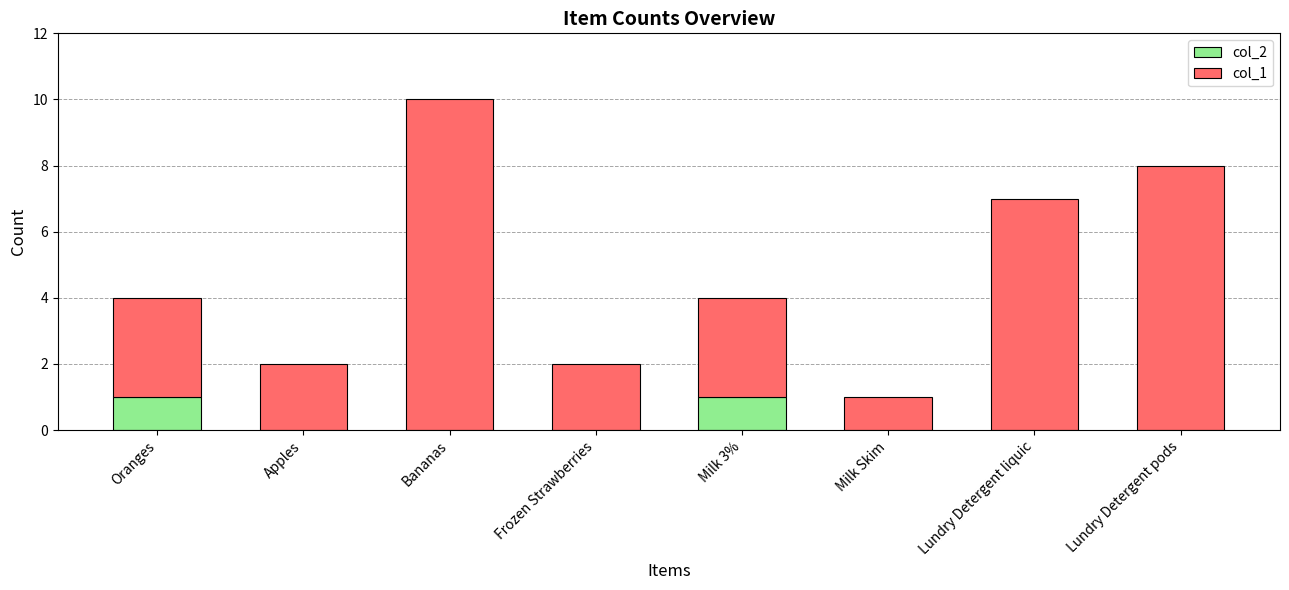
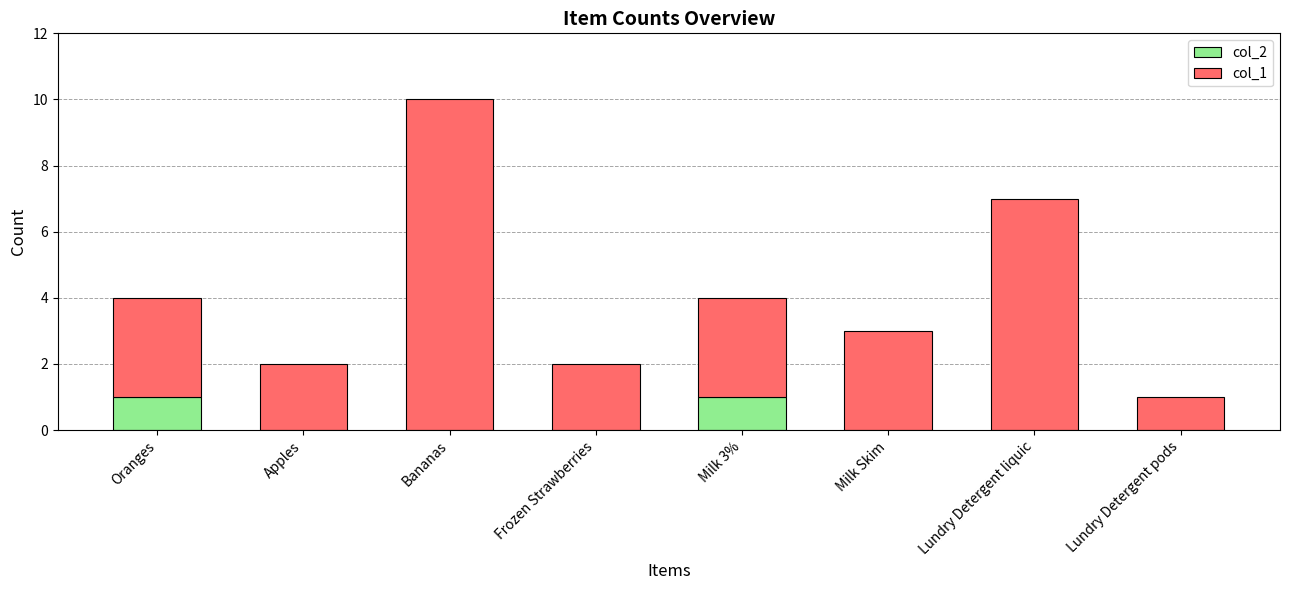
col_1, Milk Skim: 1 -> 3
col_1, Lundry Detergent pods: 8 -> 1
